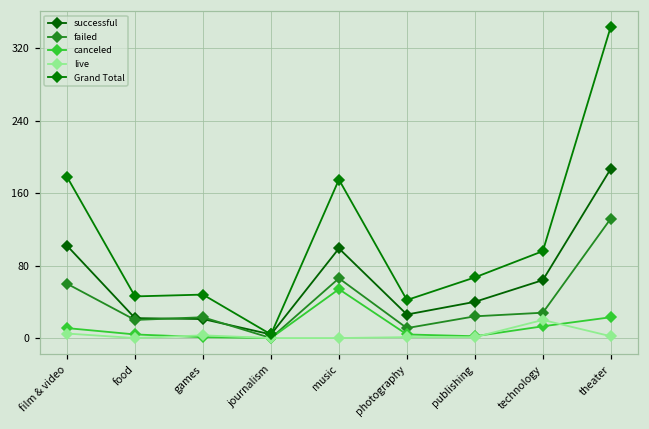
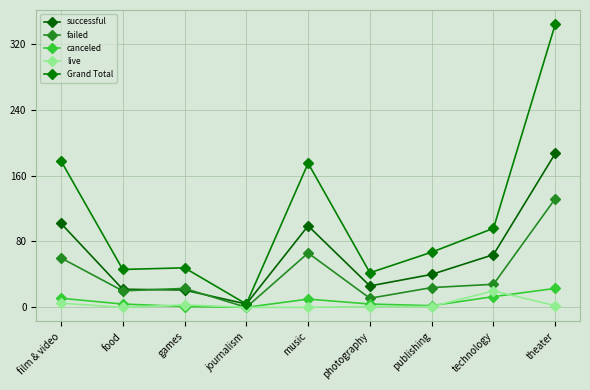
canceled, music: 50 -> 10
